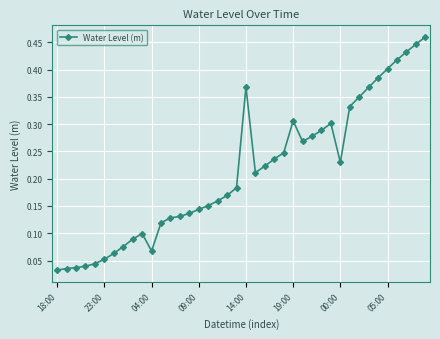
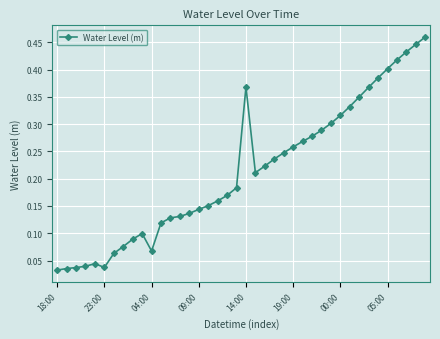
23:00: 0.05 -> 0.04
19:00: 0.31 -> 0.26
00:00: 0.23 -> 0.32
